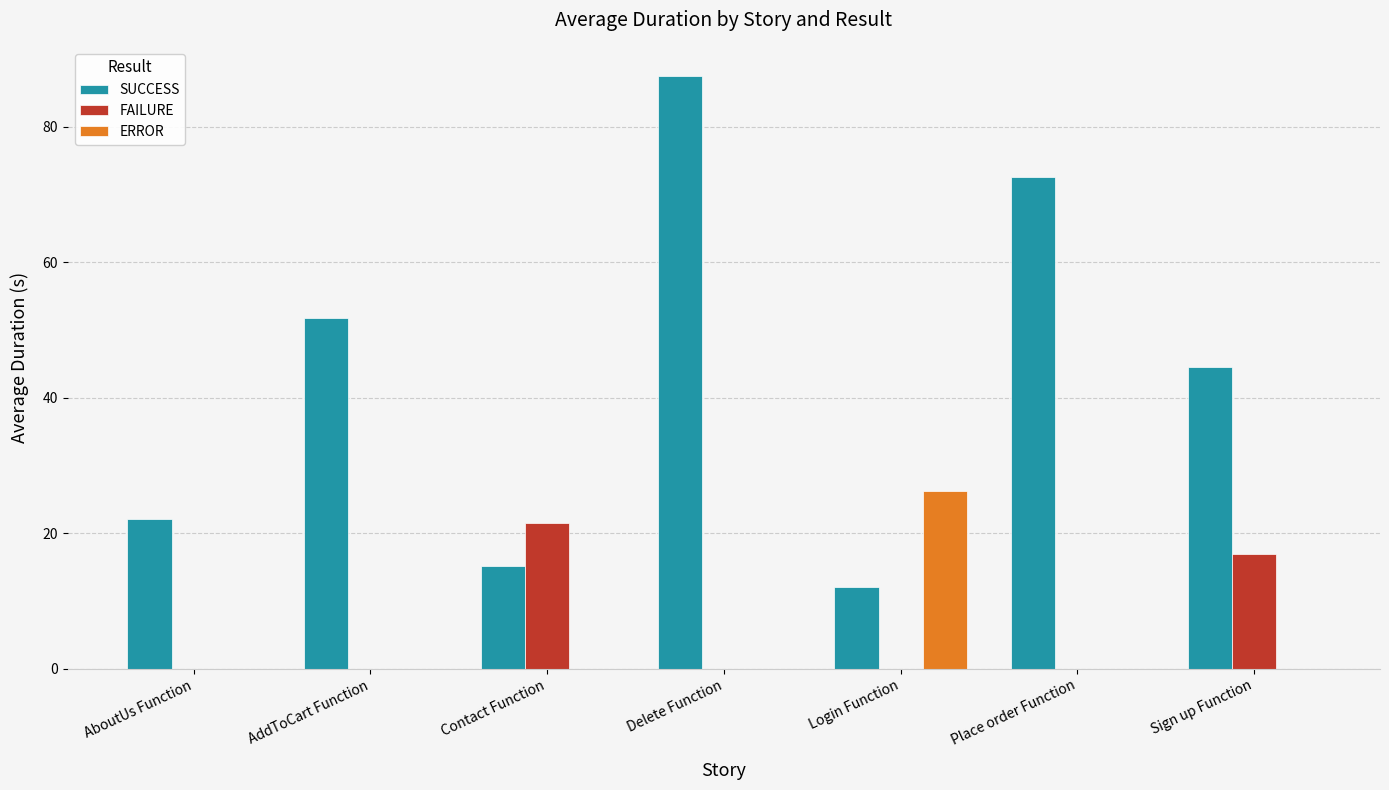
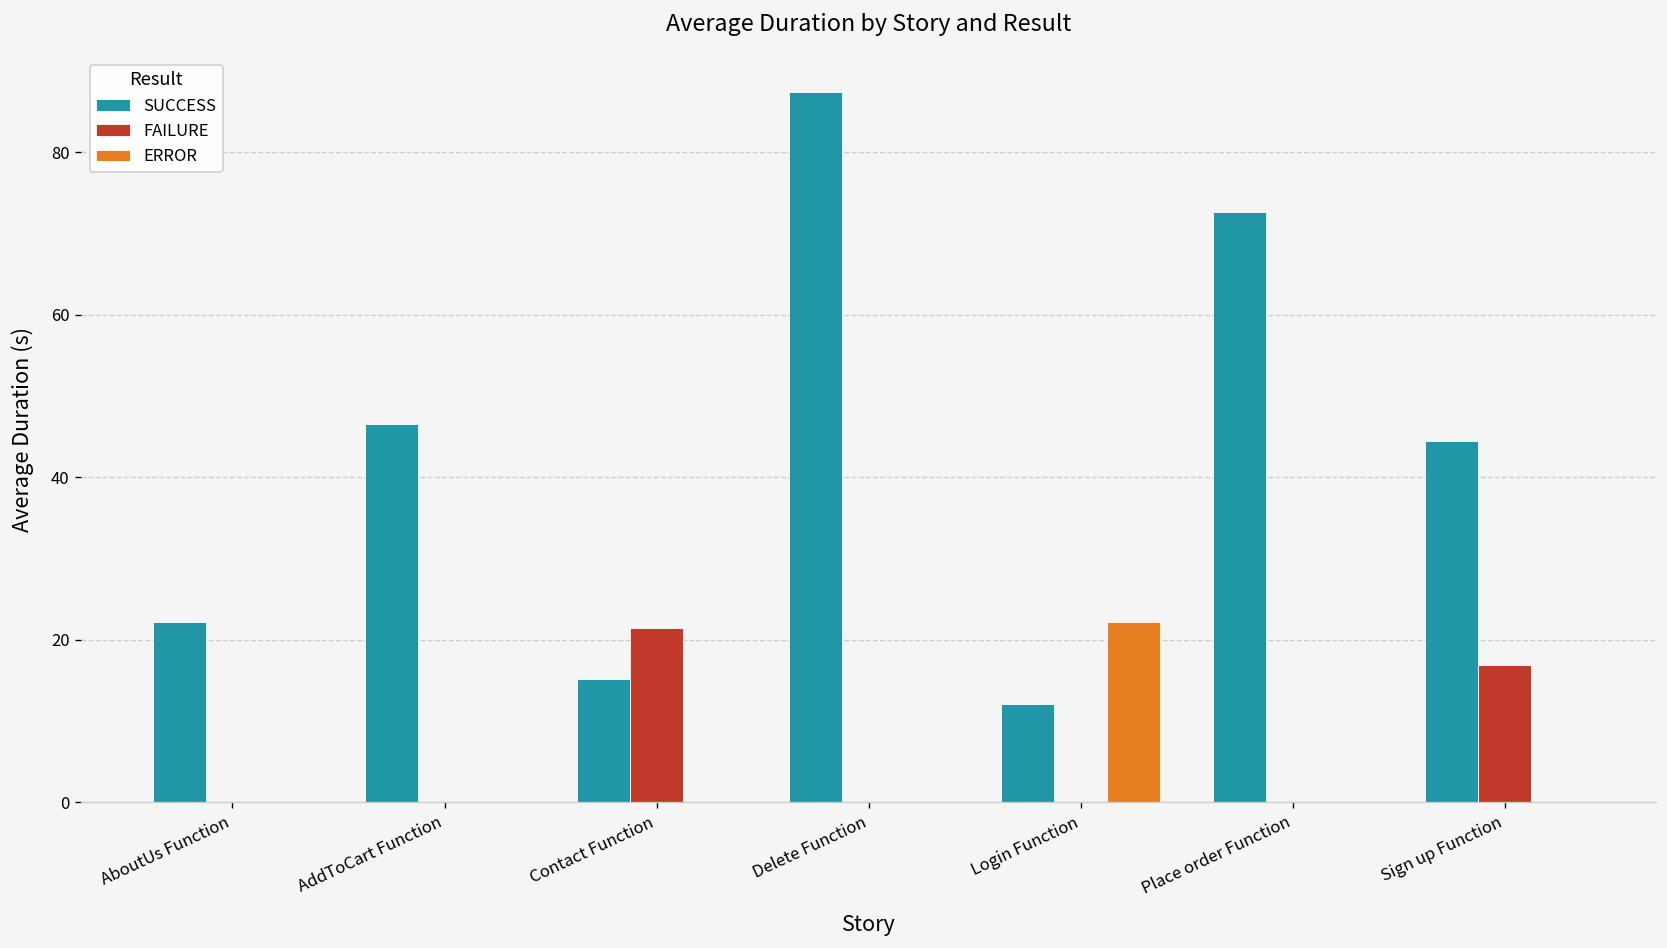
SUCCESS, AddToCart Function: 52 -> 47
ERROR, Login Function: 26 -> 22
